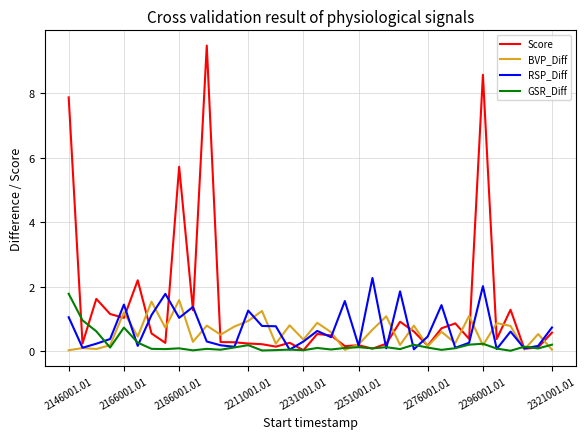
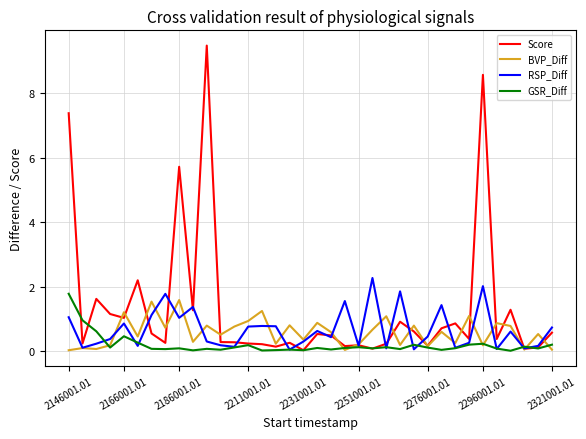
Score, 2146001.01: 7.9 -> 7.4
RSP_Diff, 2166001.01: 1.4 -> 0.9
GSR_Diff, 2166001.01: 0.7 -> 0.5
RSP_Diff, 2211001.01: 1.3 -> 0.8
